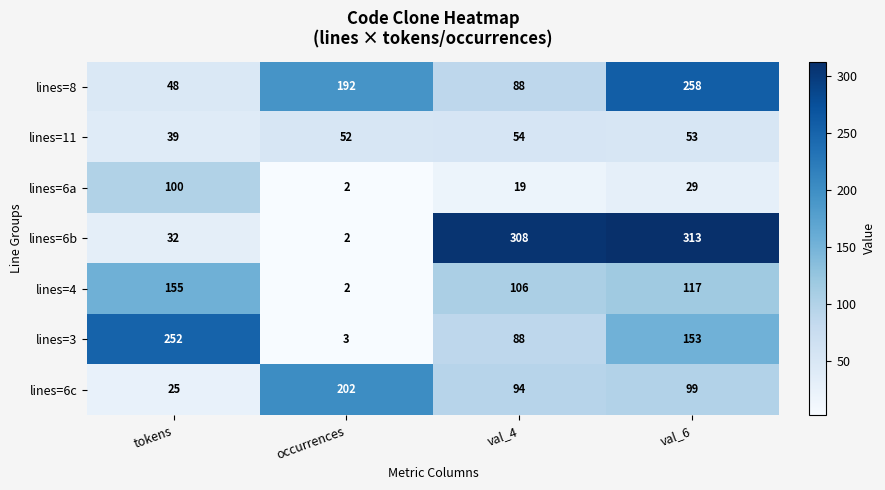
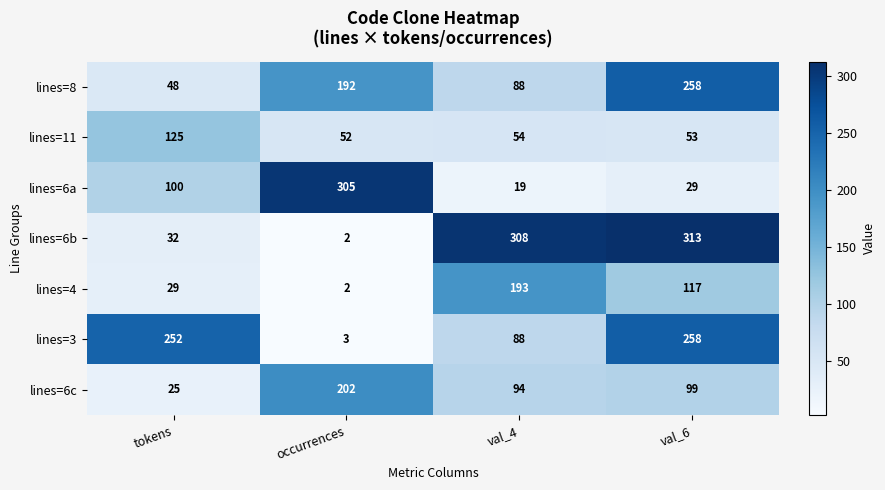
lines=11, tokens: 39 -> 125
lines=6a, occurrences: 2 -> 305
lines=4, tokens: 155 -> 29
lines=4, val_4: 106 -> 193
lines=3, val_6: 153 -> 258
